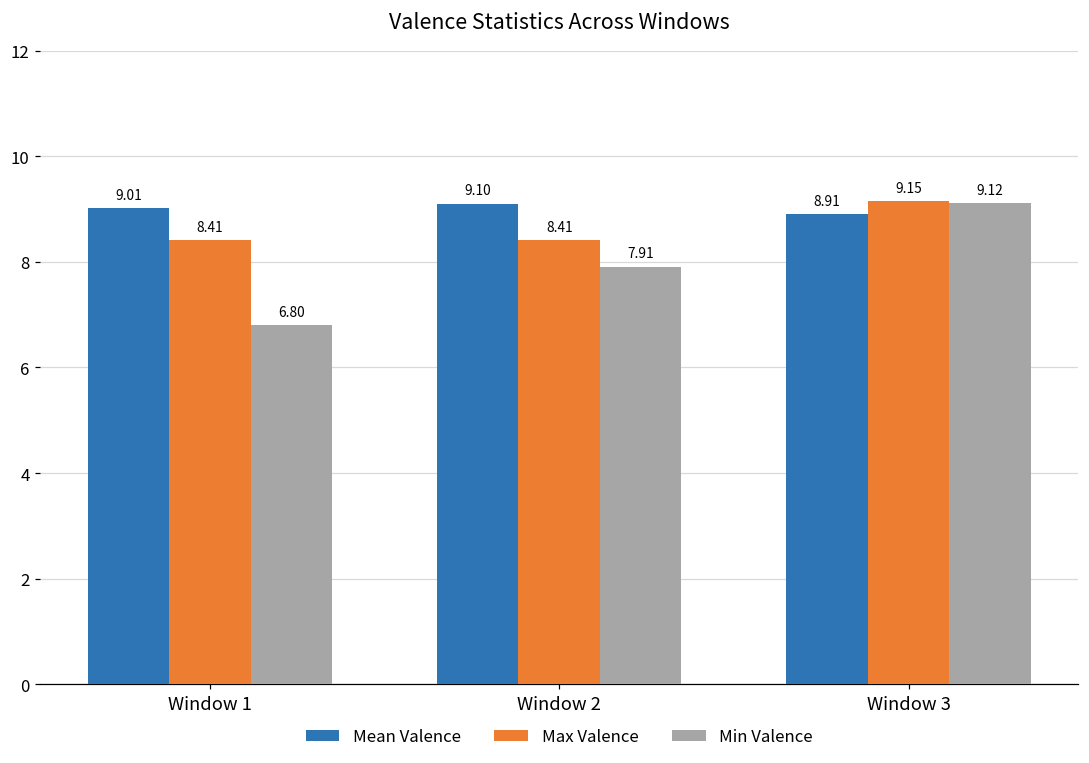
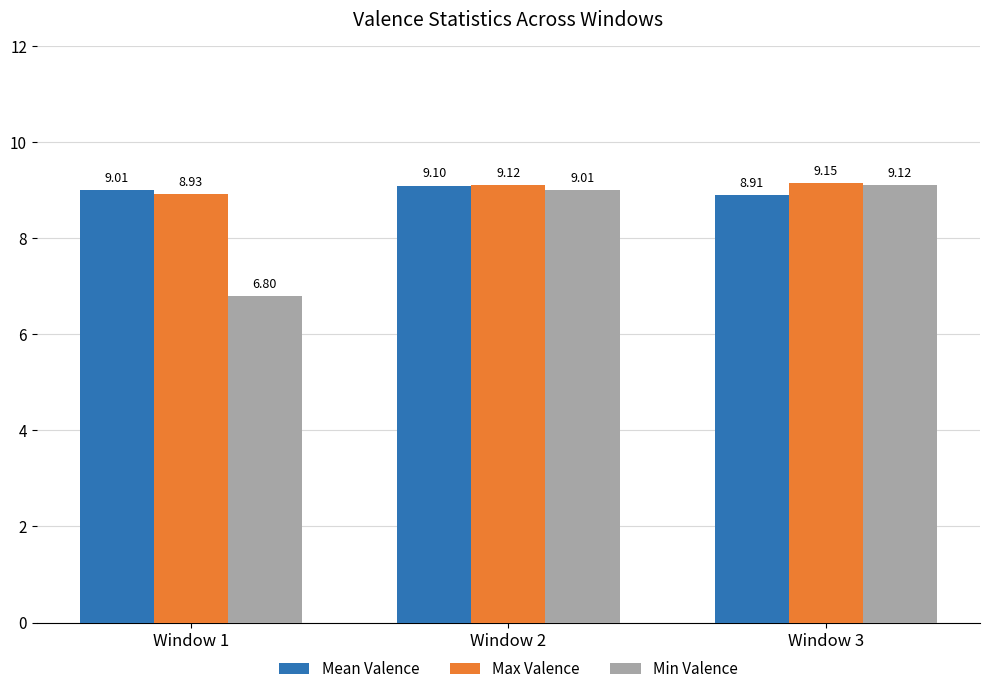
Max Valence, Window 1: 8.41 -> 8.93
Max Valence, Window 2: 8.41 -> 9.12
Min Valence, Window 2: 7.91 -> 9.01
